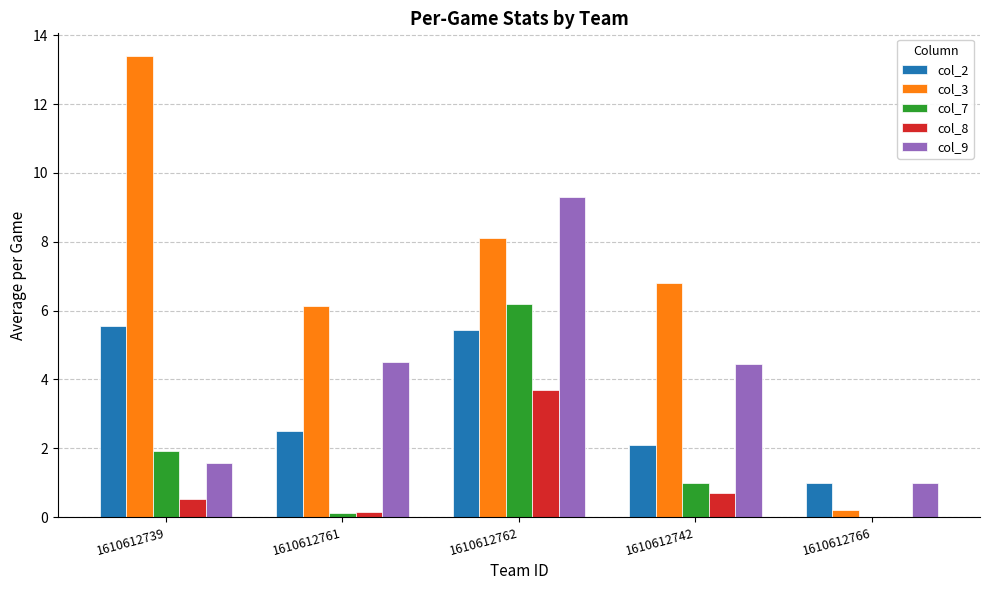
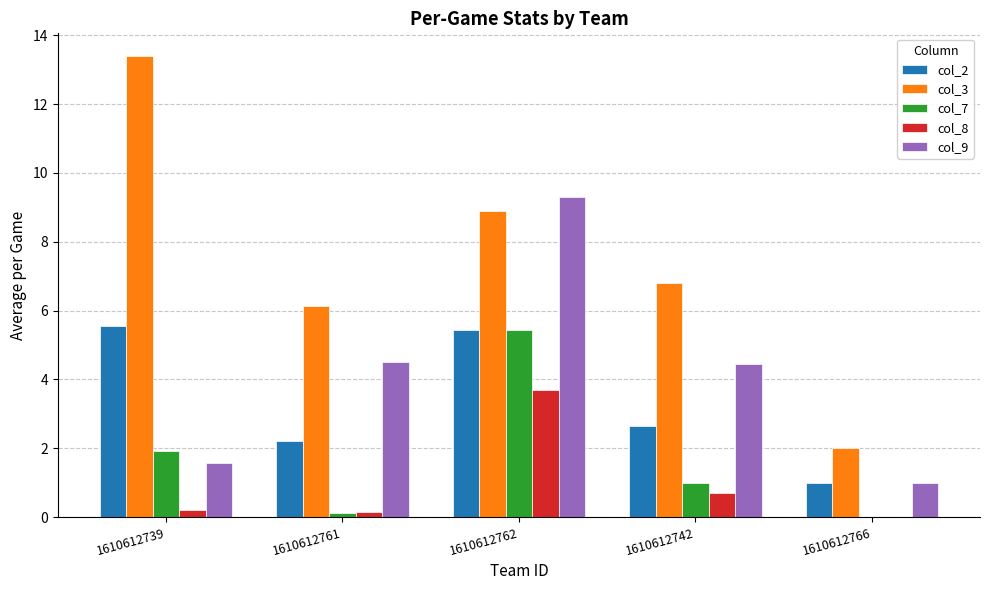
col_8, 1610612739: 0.5 -> 0.2
col_2, 1610612761: 2.5 -> 2.2
col_3, 1610612762: 8.1 -> 8.9
col_7, 1610612762: 6.2 -> 5.4
col_2, 1610612742: 2.1 -> 2.6
col_3, 1610612766: 0.2 -> 2.0
